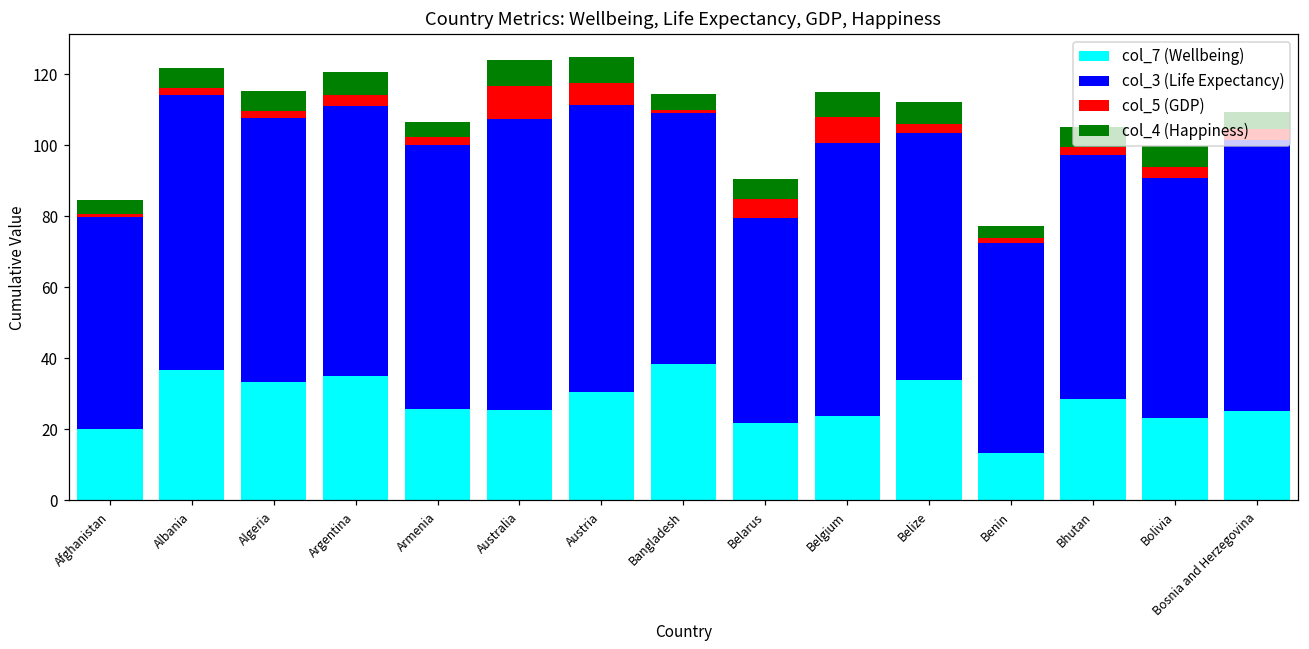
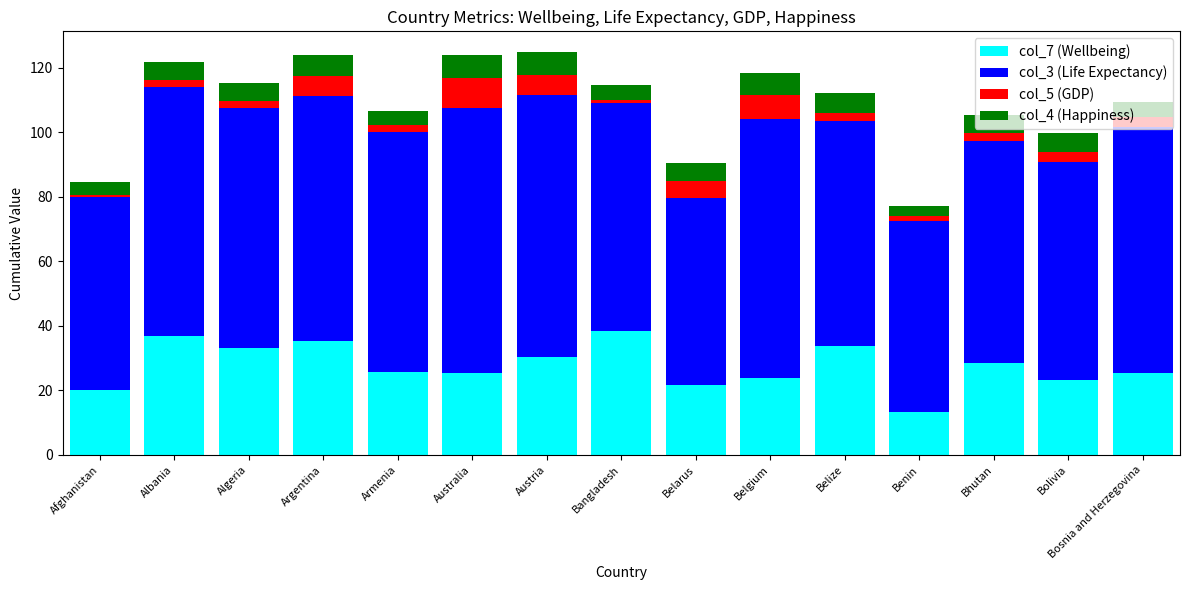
col_5 (GDP), Argentina: 3 -> 6
col_3 (Life Expectancy), Belgium: 77 -> 80
